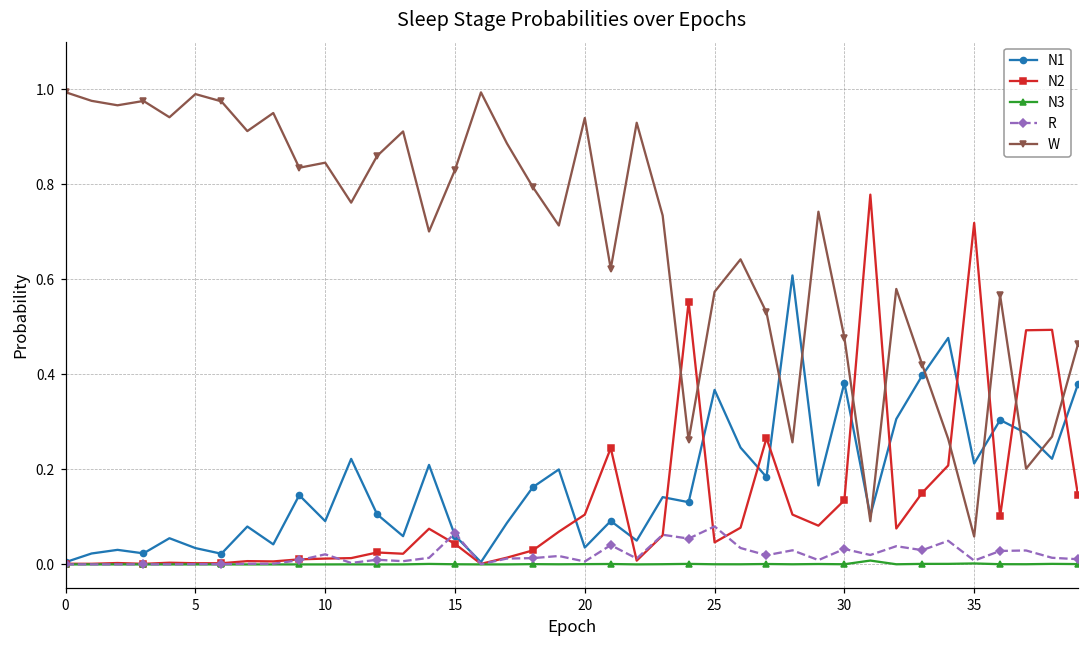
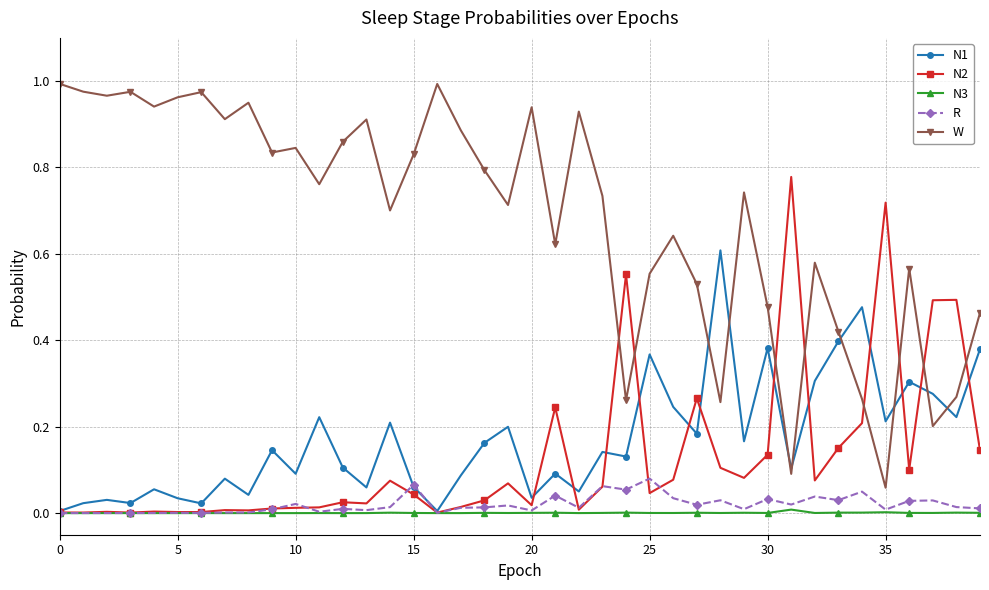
W, 5: 0.99 -> 0.96
N2, 20: 0.10 -> 0.02
W, 25: 0.57 -> 0.55
